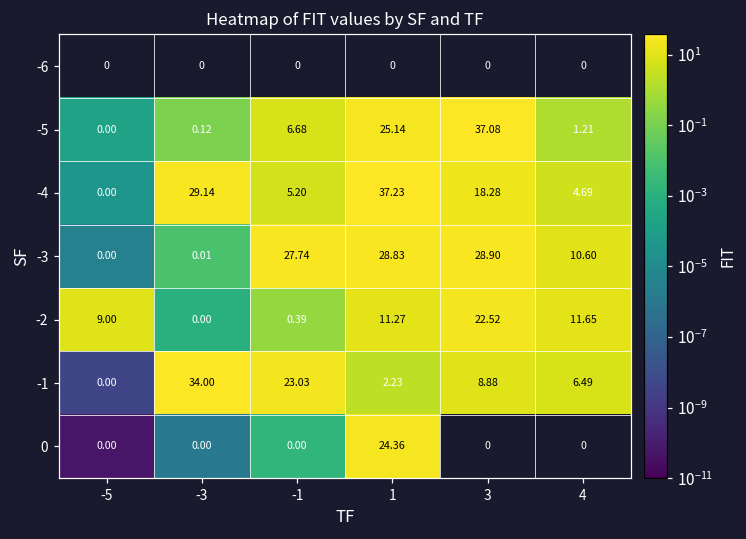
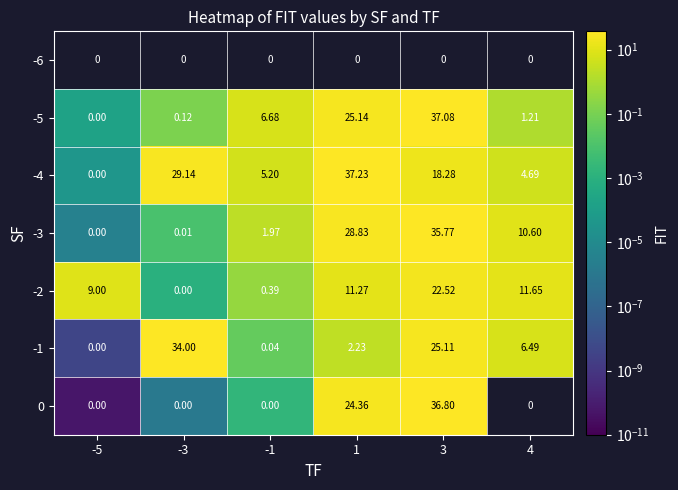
-3, -1: 27.74 -> 1.97
-3, 3: 28.90 -> 35.77
-1, -1: 23.03 -> 0.04
-1, 3: 8.88 -> 25.11
0, 3: 0 -> 36.80
